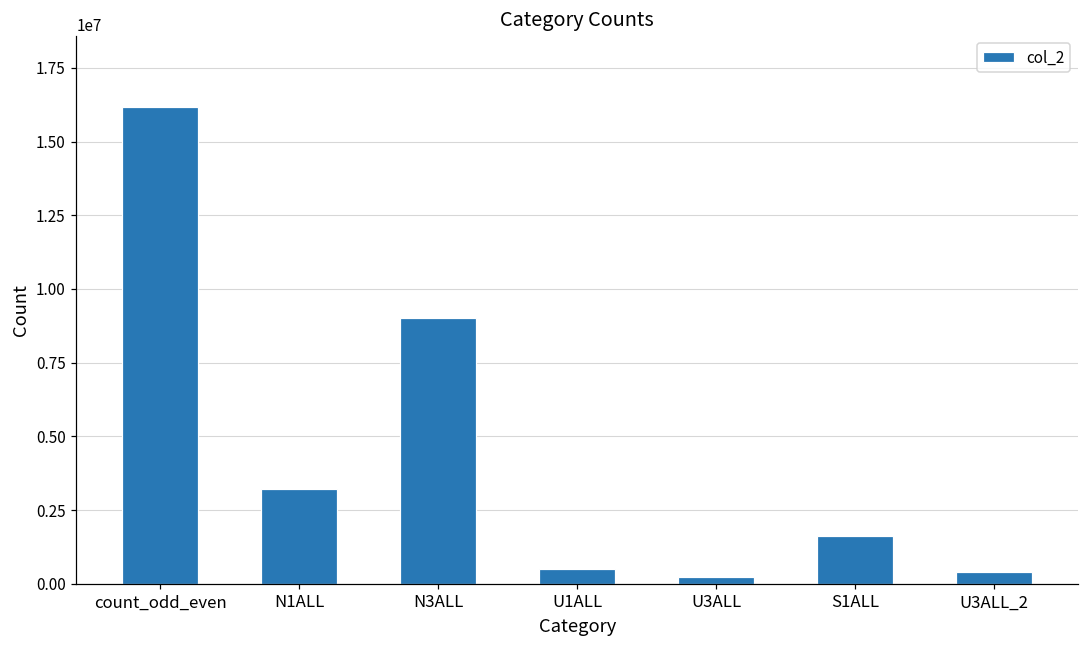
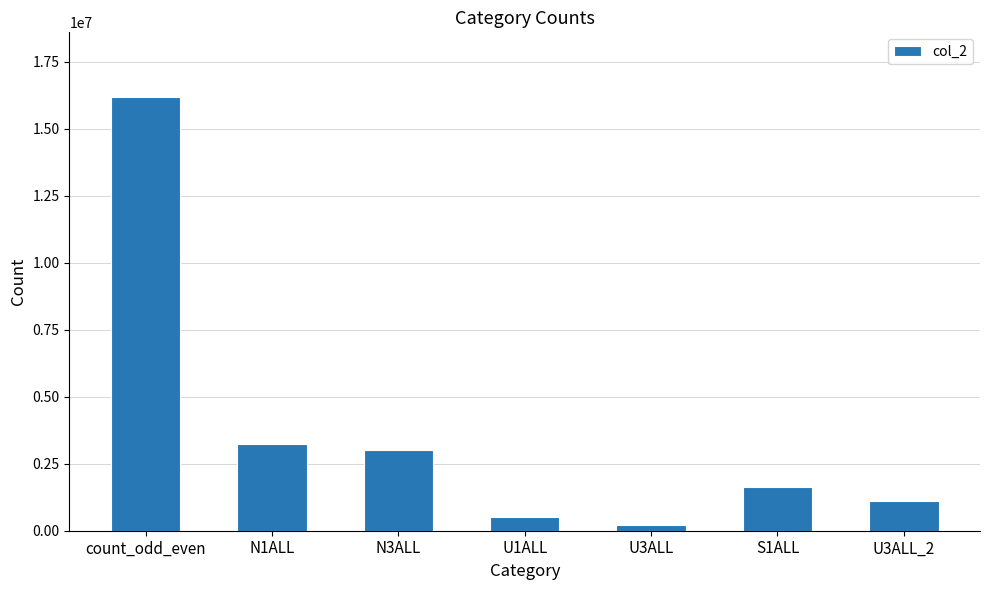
N3ALL: 9000000 -> 3000000
U3ALL_2: 400000 -> 1100000
